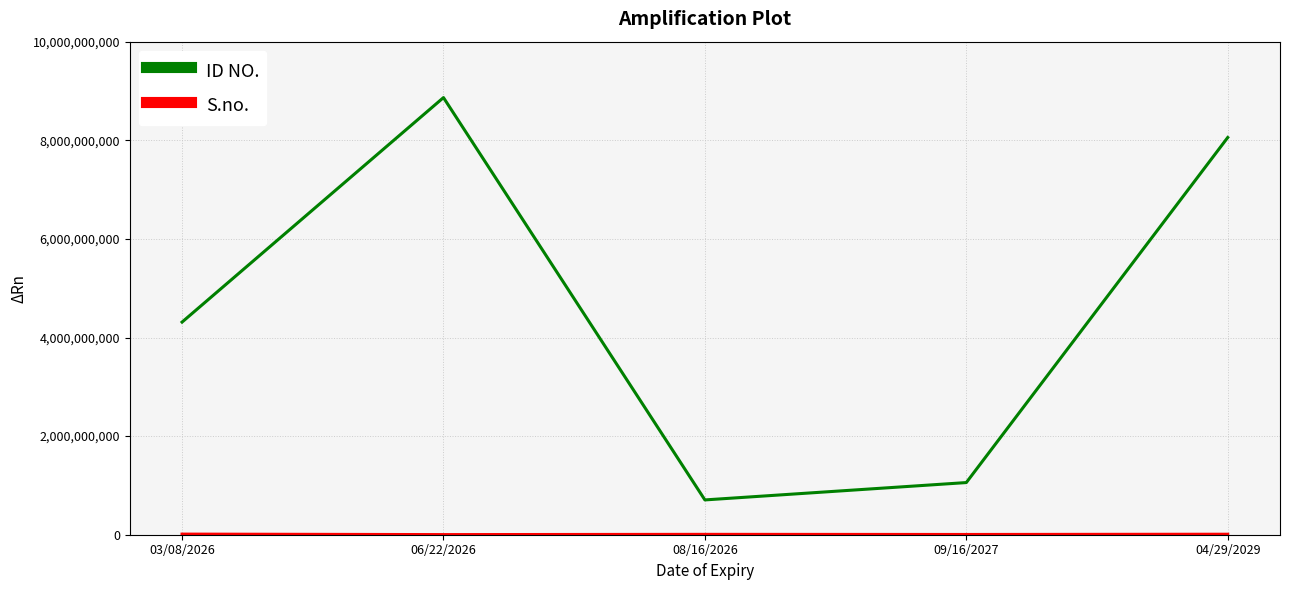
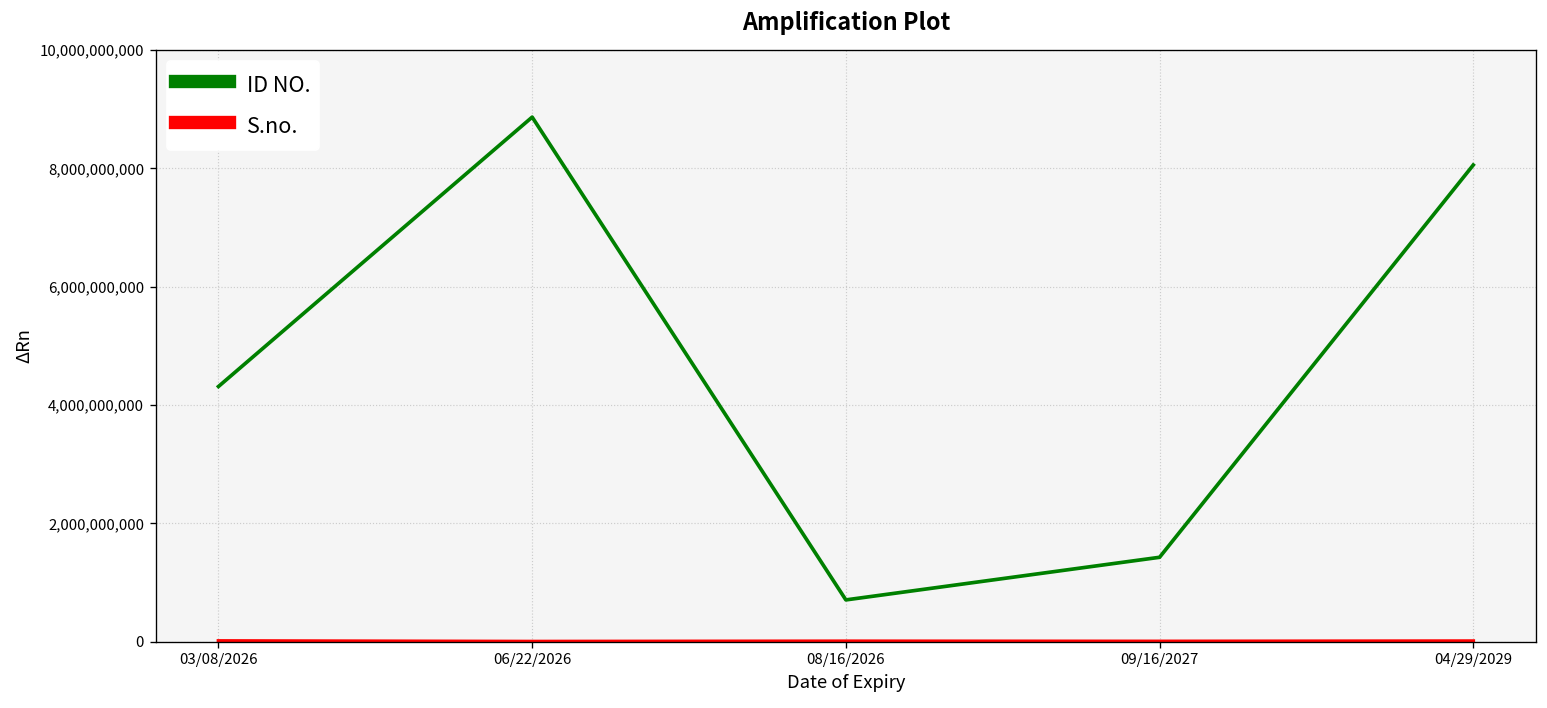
ID NO., 09/16/2027: 1,100,000,000 -> 1,400,000,000
